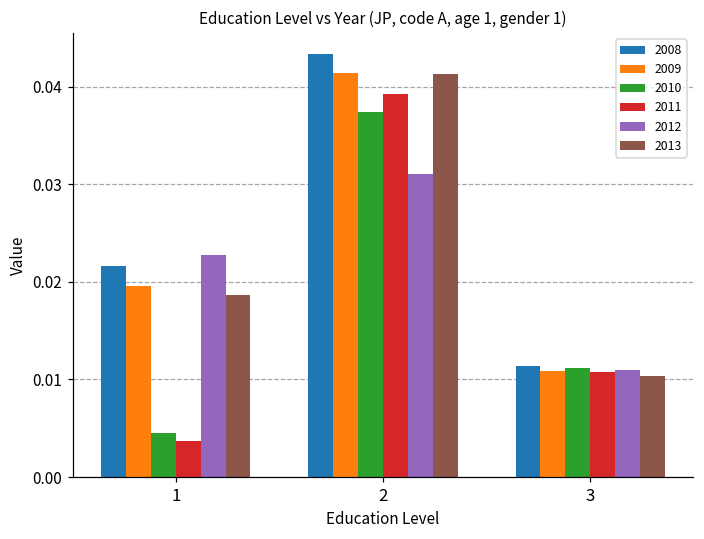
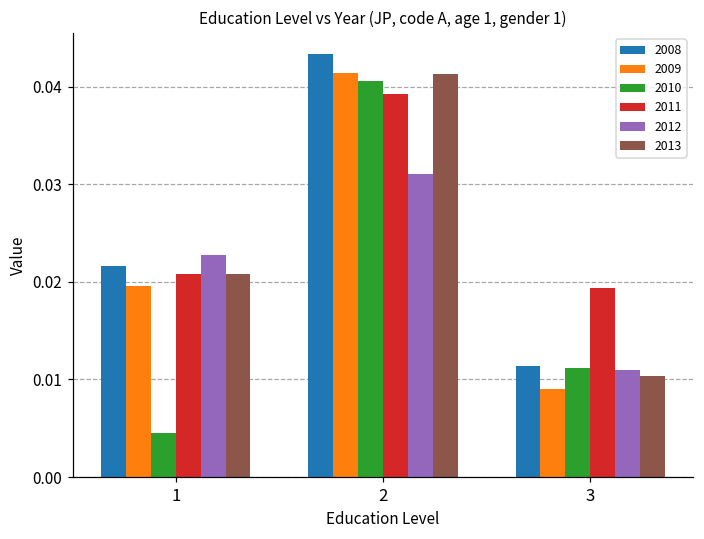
2011, 1: 0.004 -> 0.021
2013, 1: 0.019 -> 0.021
2010, 2: 0.037 -> 0.041
2009, 3: 0.011 -> 0.009
2011, 3: 0.011 -> 0.019
